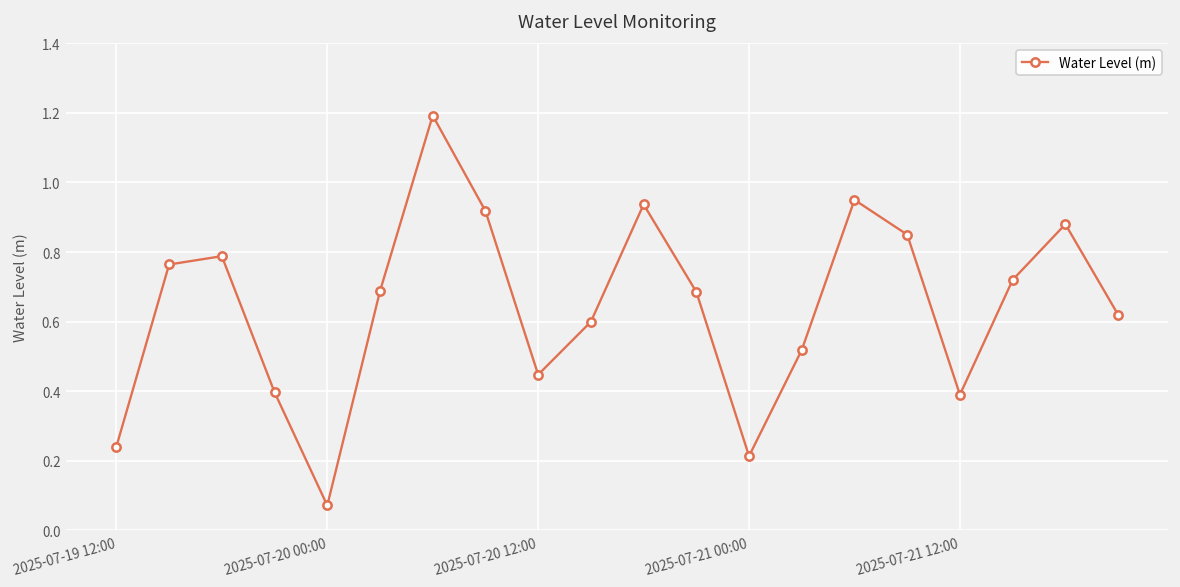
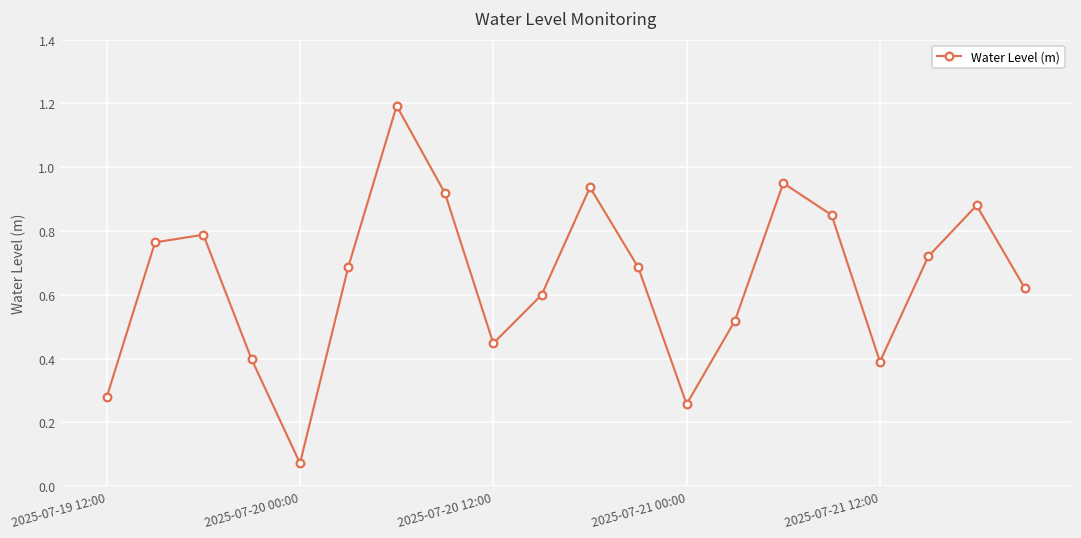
2025-07-19 12:00: 0.24 -> 0.28
2025-07-21 00:00: 0.21 -> 0.26
